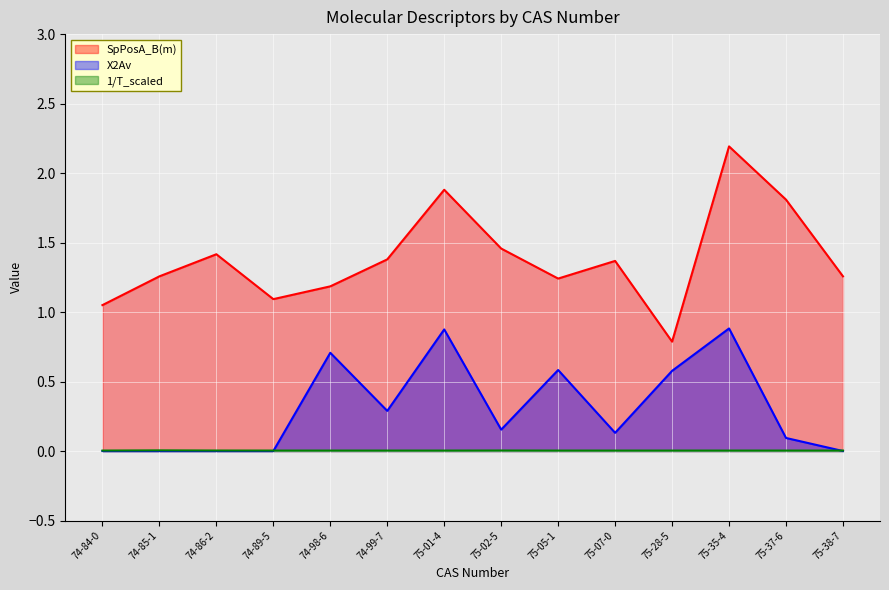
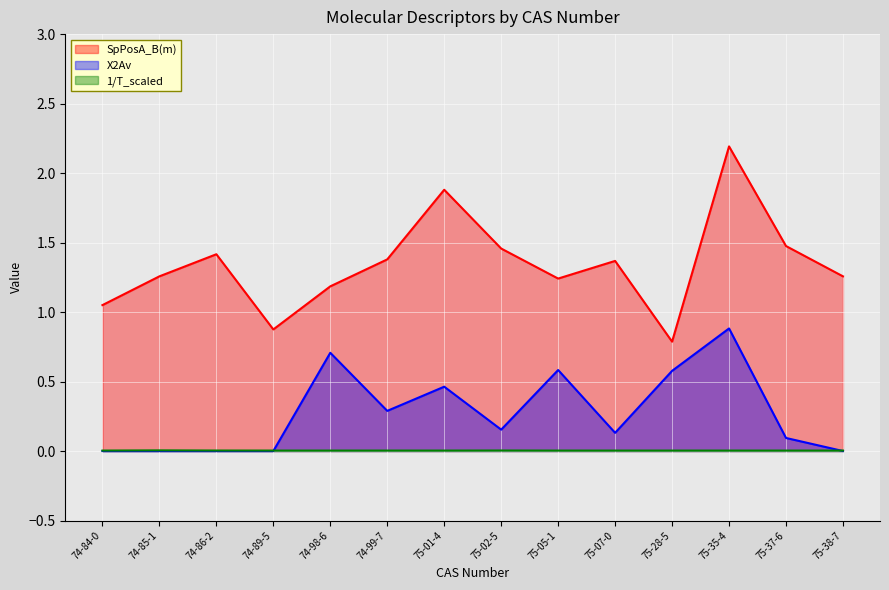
SpPosA_B(m), 74-89-5: 1.09 -> 0.88
X2Av, 75-01-4: 0.88 -> 0.46
SpPosA_B(m), 75-37-6: 1.81 -> 1.48
